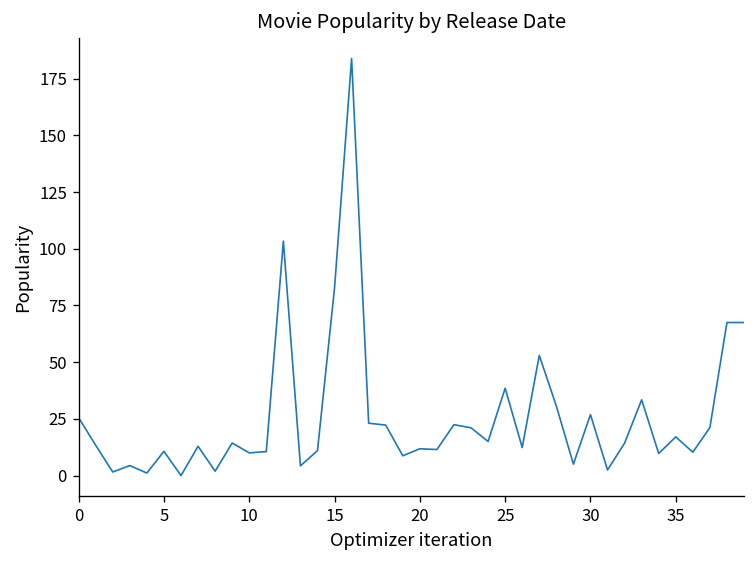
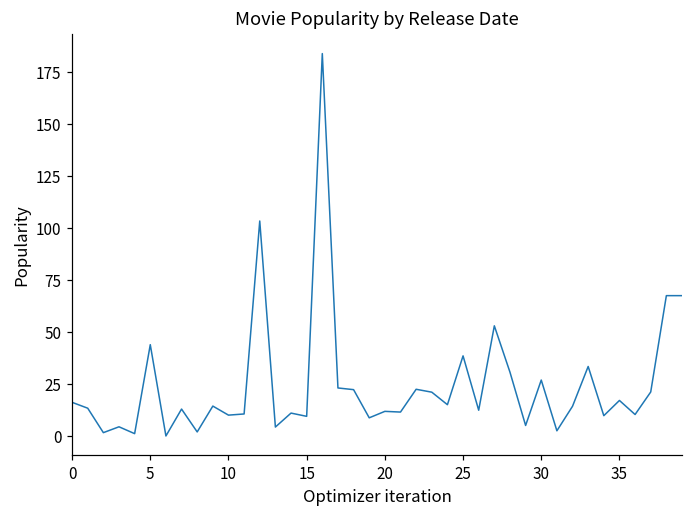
0: 26 -> 16
5: 11 -> 44
15: 83 -> 9
